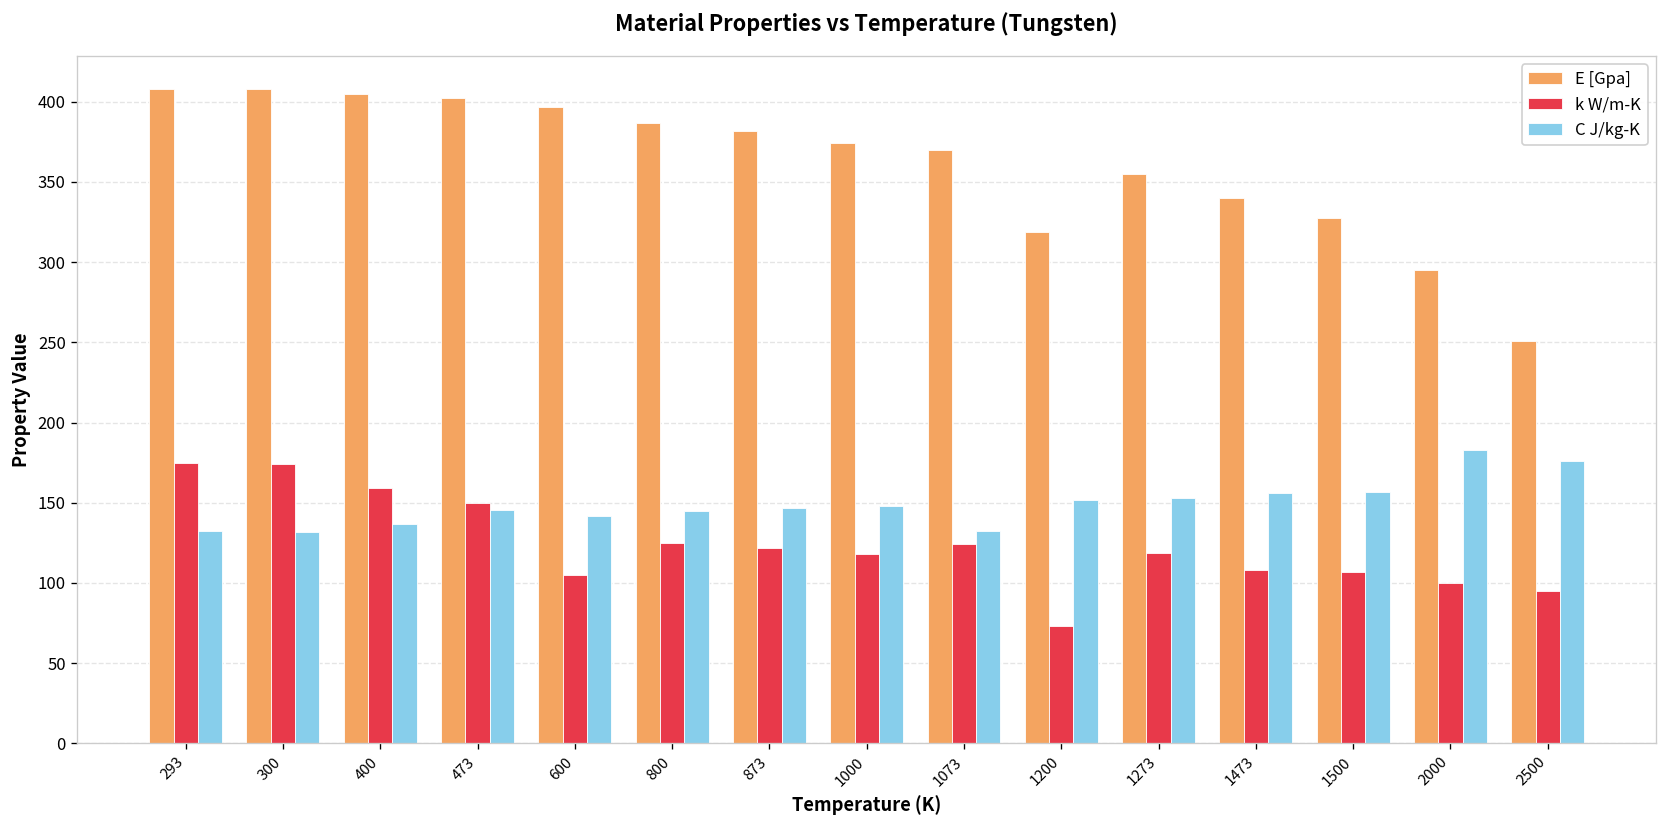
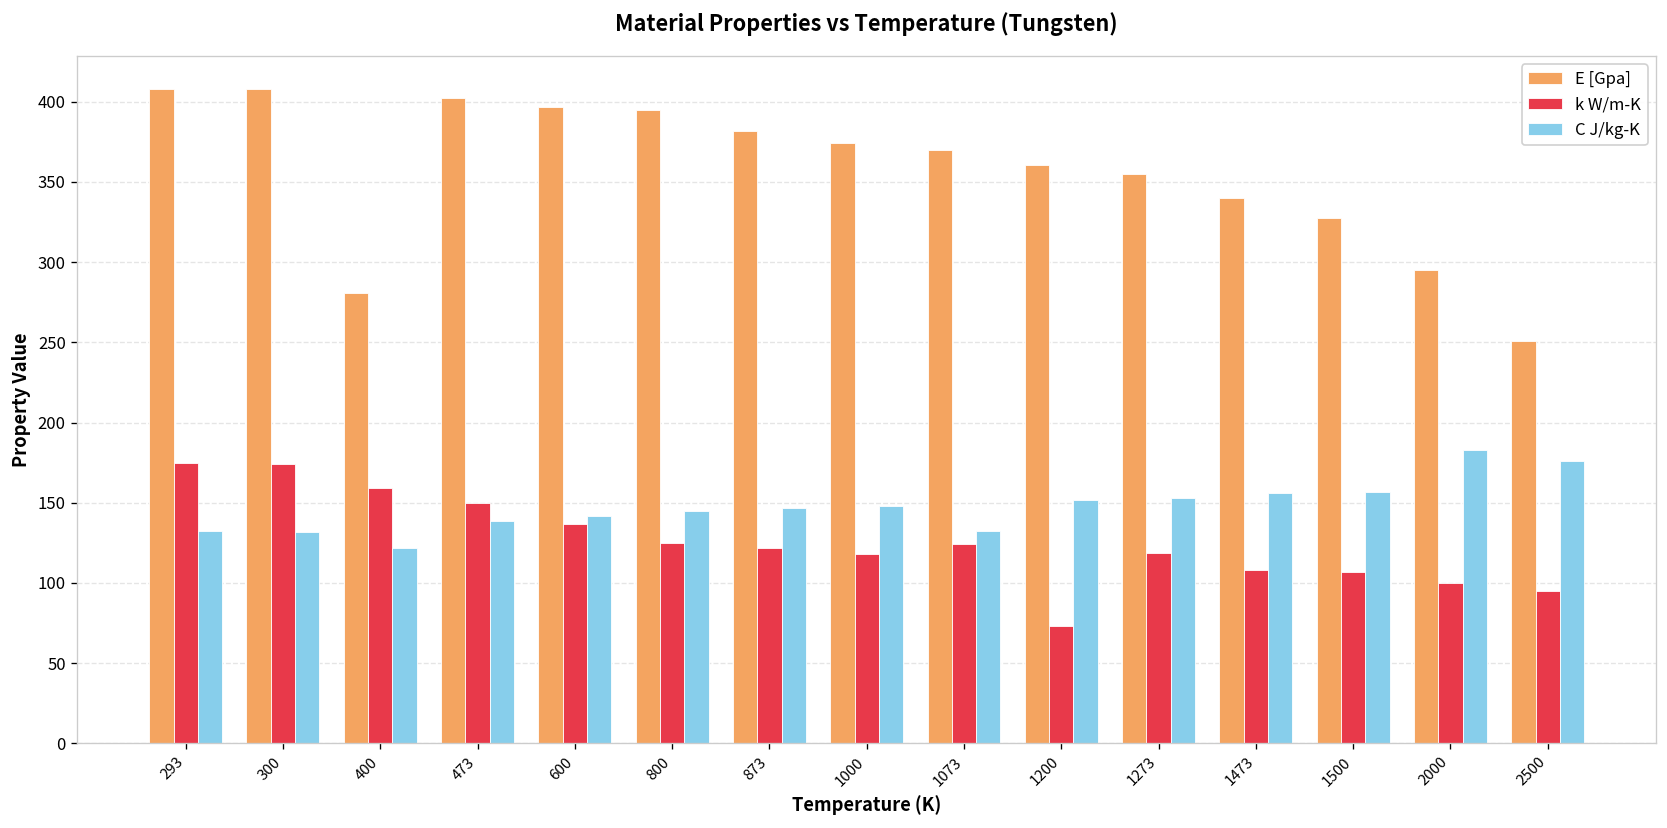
E [Gpa], 400: 405 -> 280
C J/kg-K, 400: 137 -> 122
C J/kg-K, 473: 145 -> 138
k W/m-K, 600: 105 -> 137
E [Gpa], 800: 386 -> 395
E [Gpa], 1200: 319 -> 361
